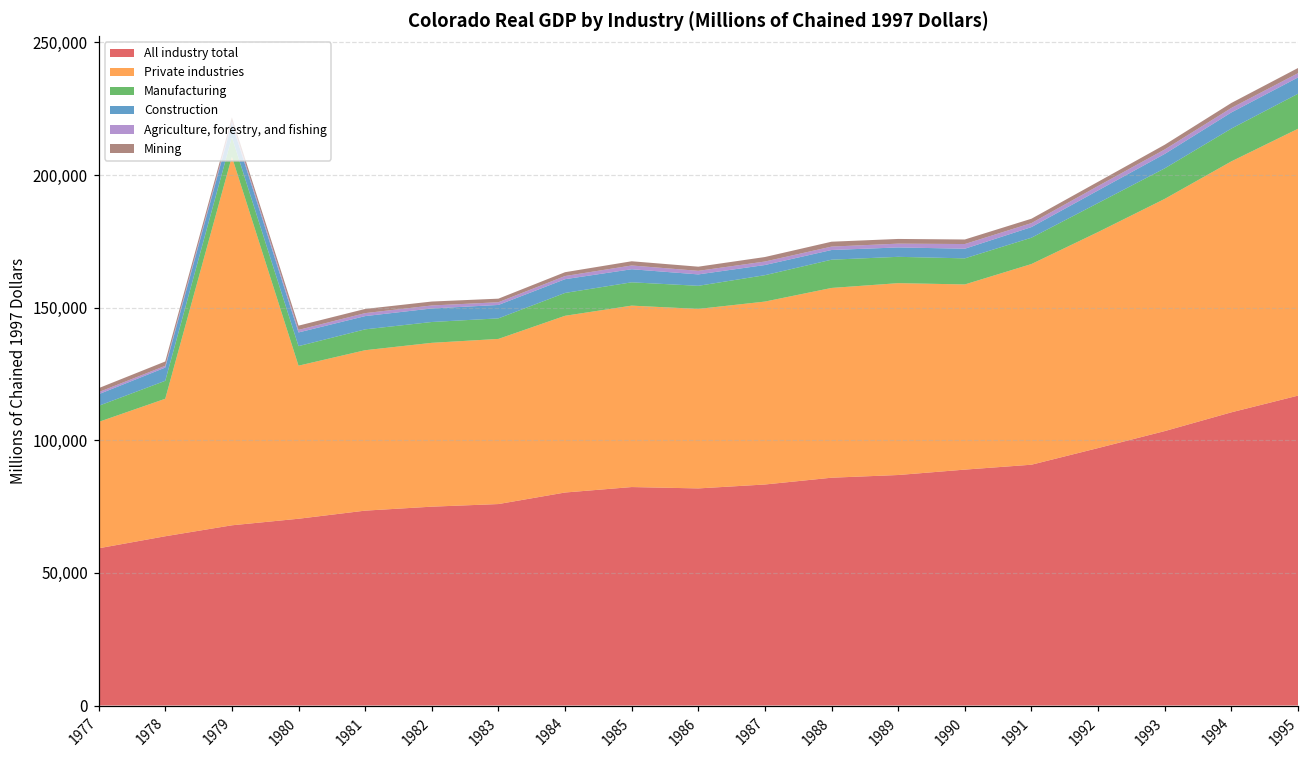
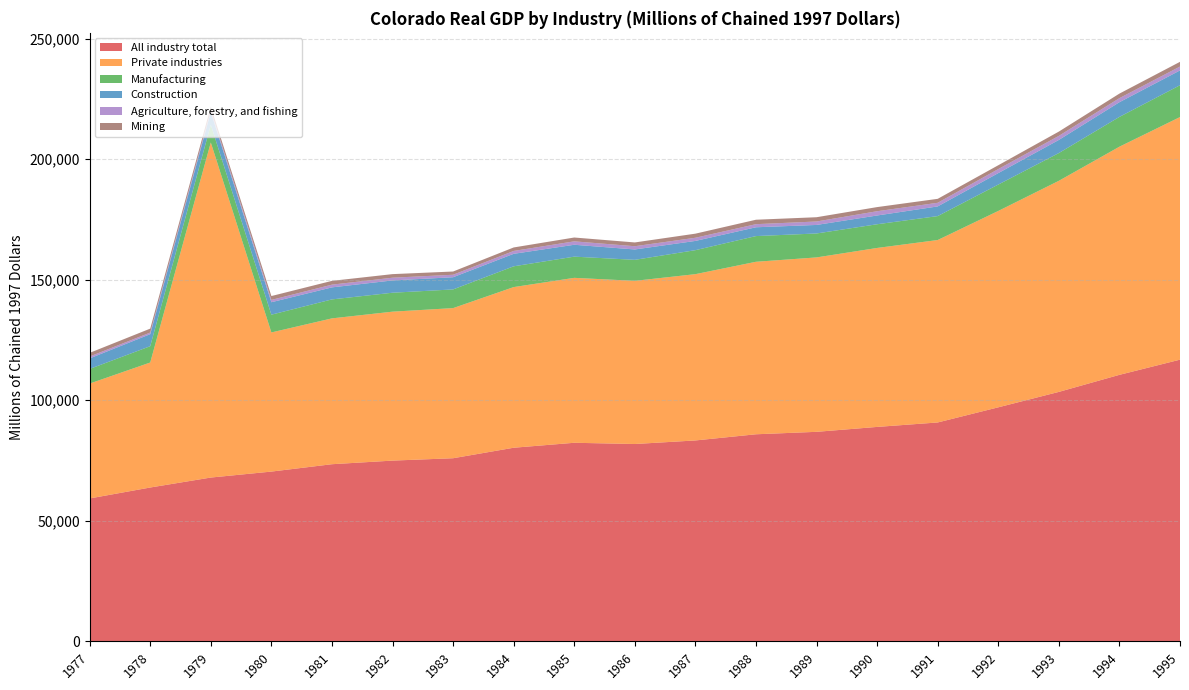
Private industries, 1990: 70,000 -> 74,000
